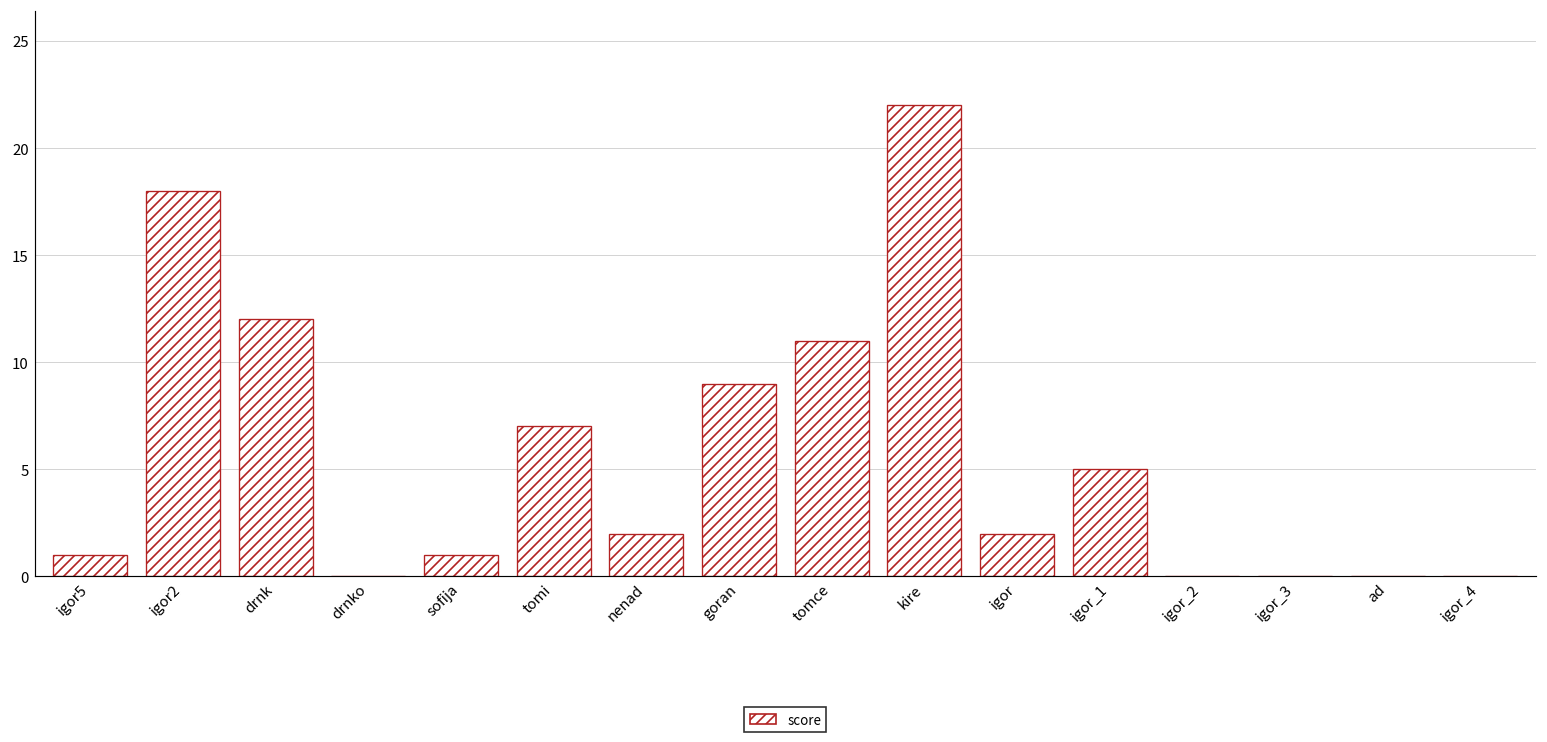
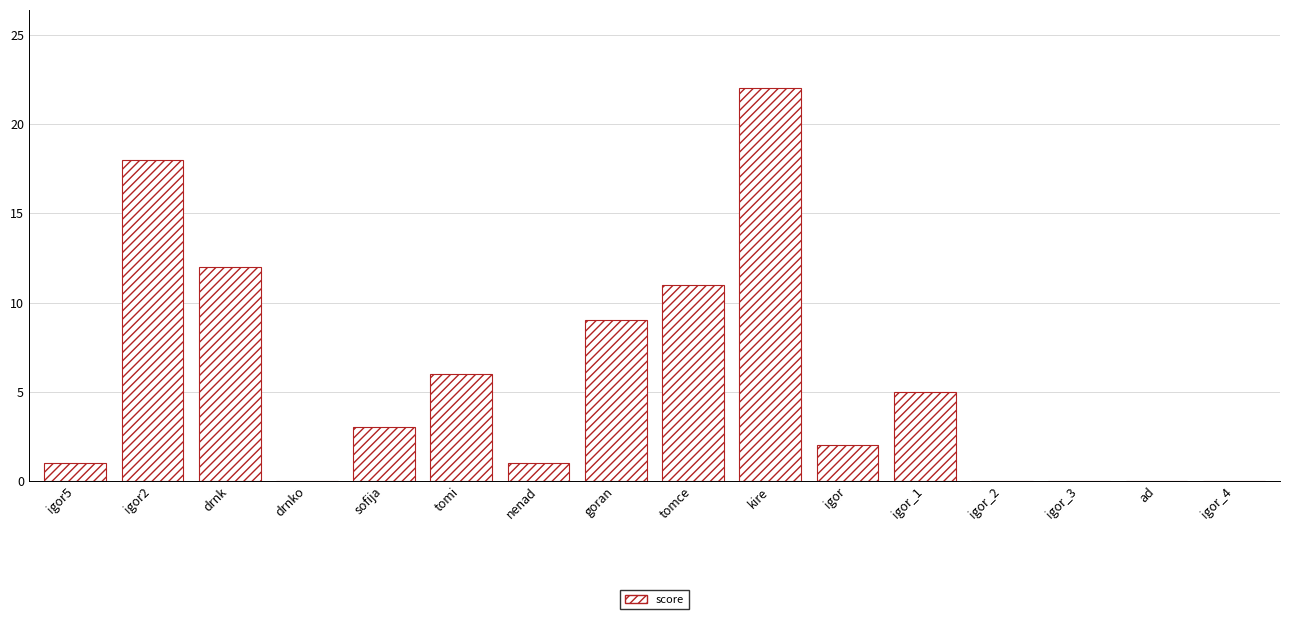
sofija: 1 -> 3
tomi: 7 -> 6
nenad: 2 -> 1
